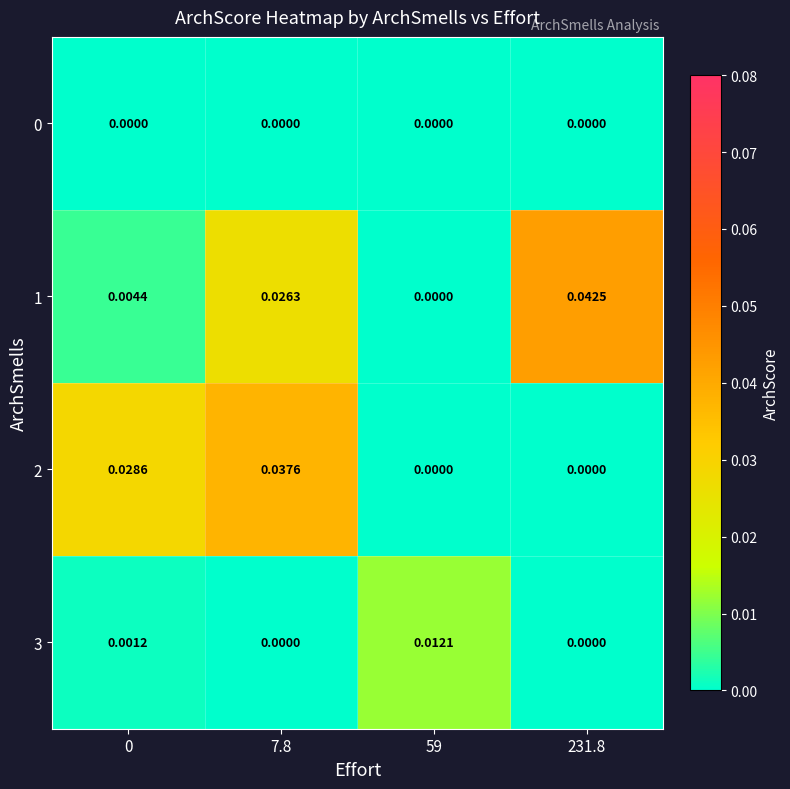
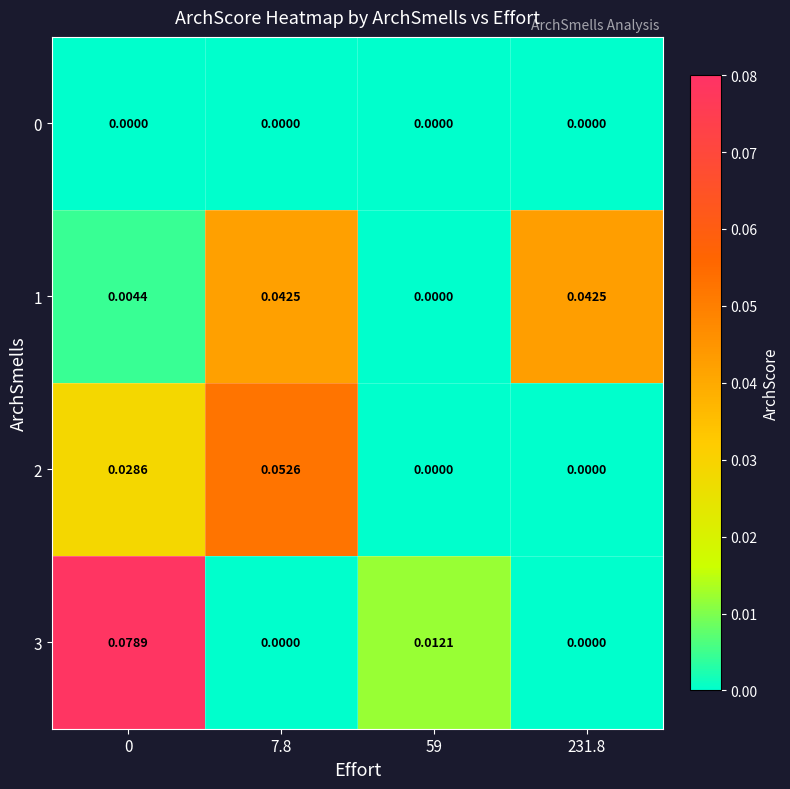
1, 7.8: 0.0263 -> 0.0425
2, 7.8: 0.0376 -> 0.0526
3, 0: 0.0012 -> 0.0789
